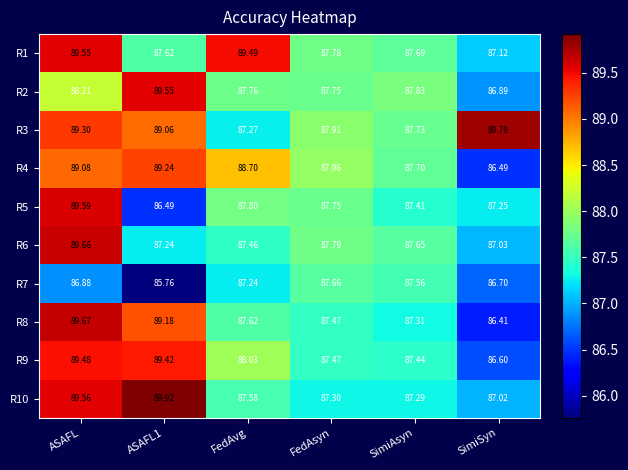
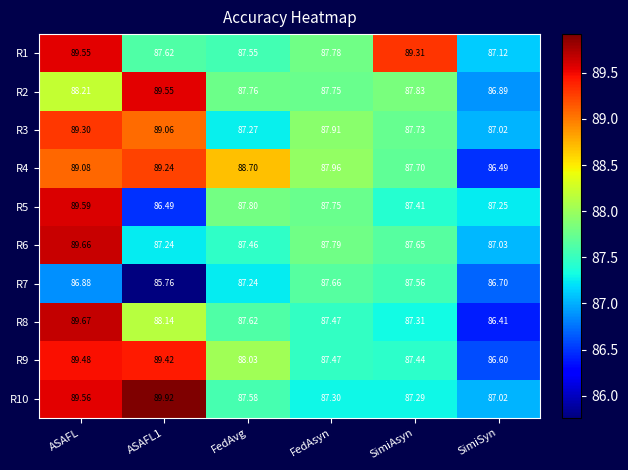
R1, FedAvg: 89.49 -> 87.55
R1, SimiAsyn: 87.69 -> 89.31
R3, SimiSyn: 89.79 -> 87.02
R8, ASAFL1: 89.18 -> 88.14
